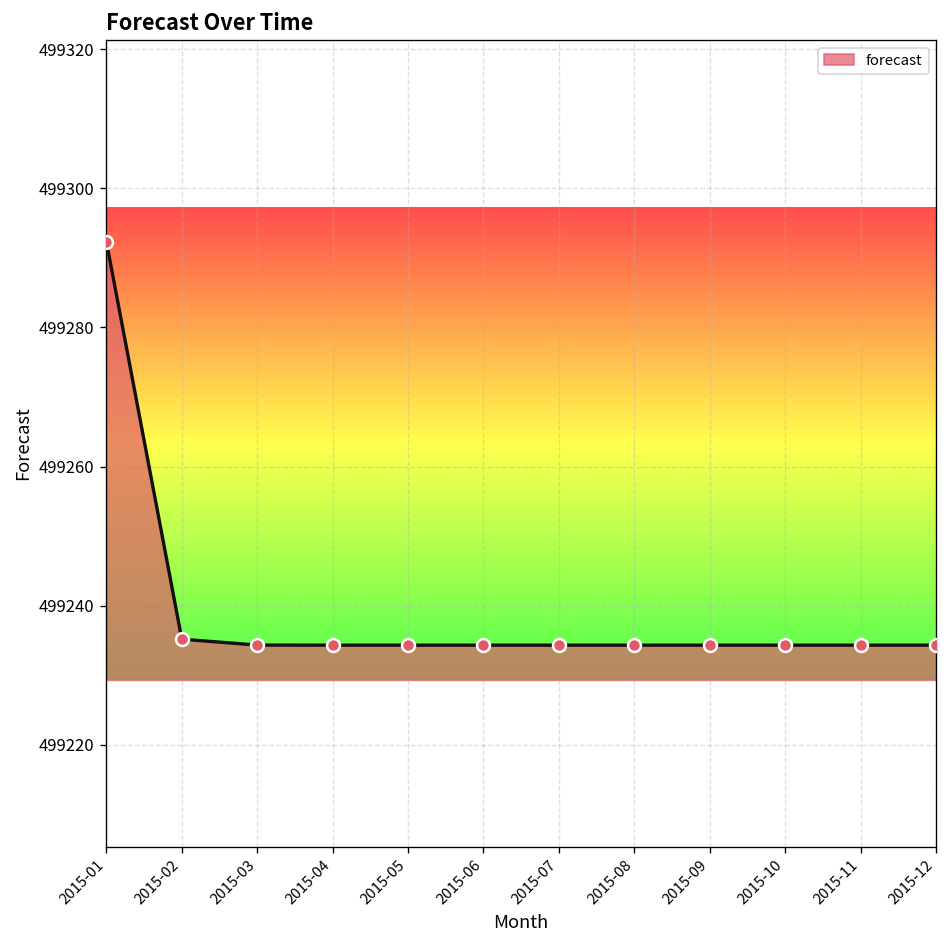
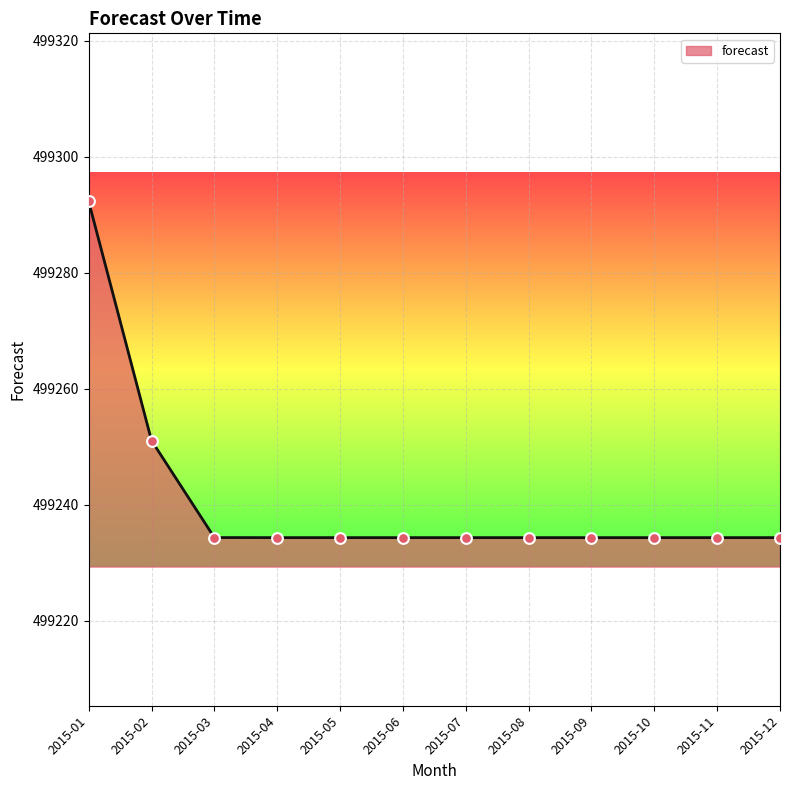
2015-02: 499235 -> 499251
